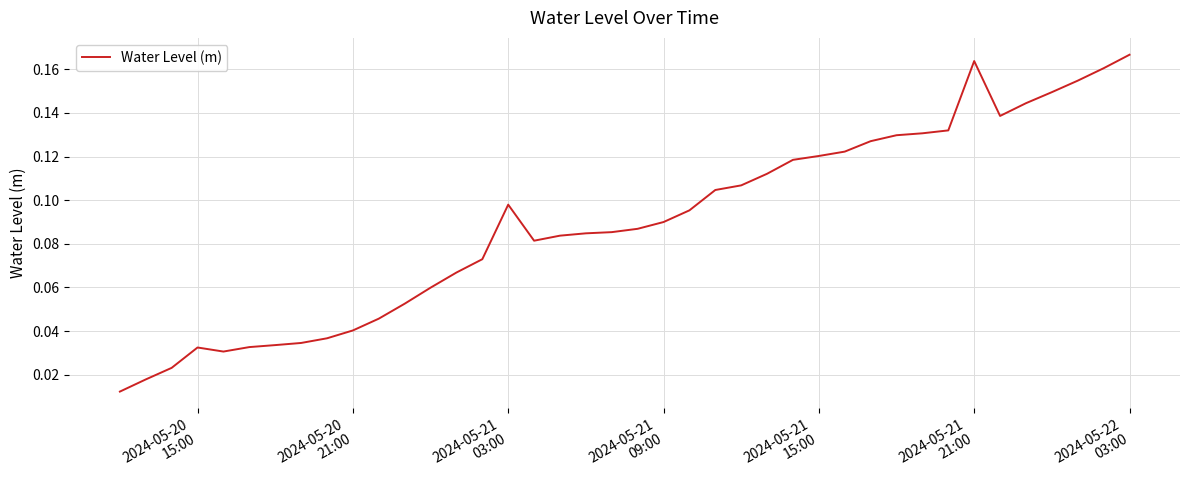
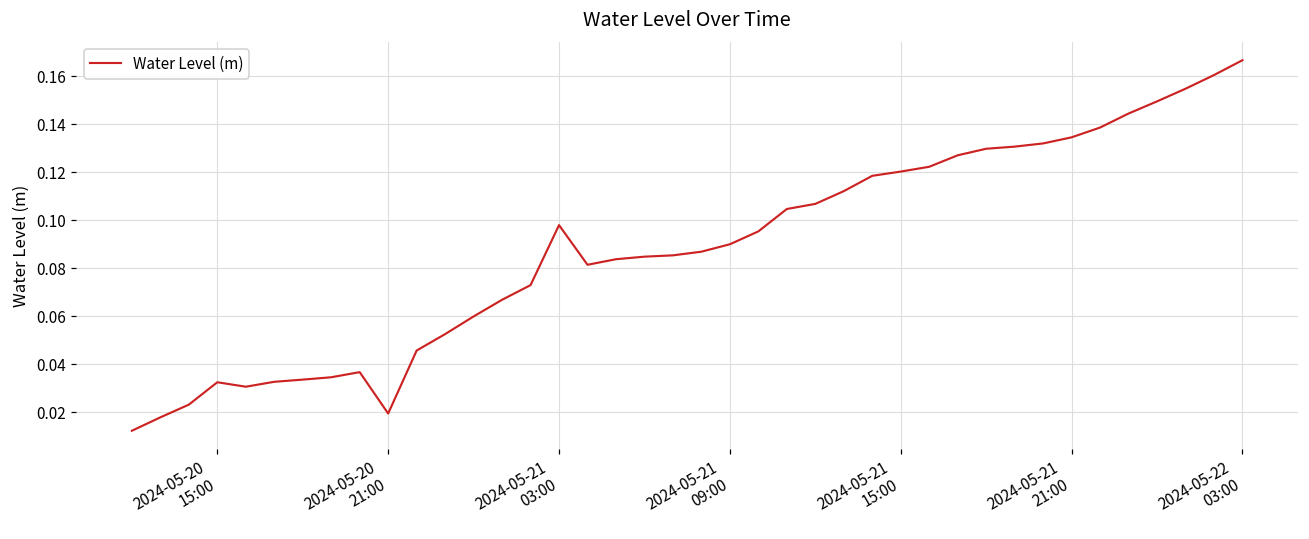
2024-05-20 21:00: 0.040 -> 0.019
2024-05-21 21:00: 0.164 -> 0.135
